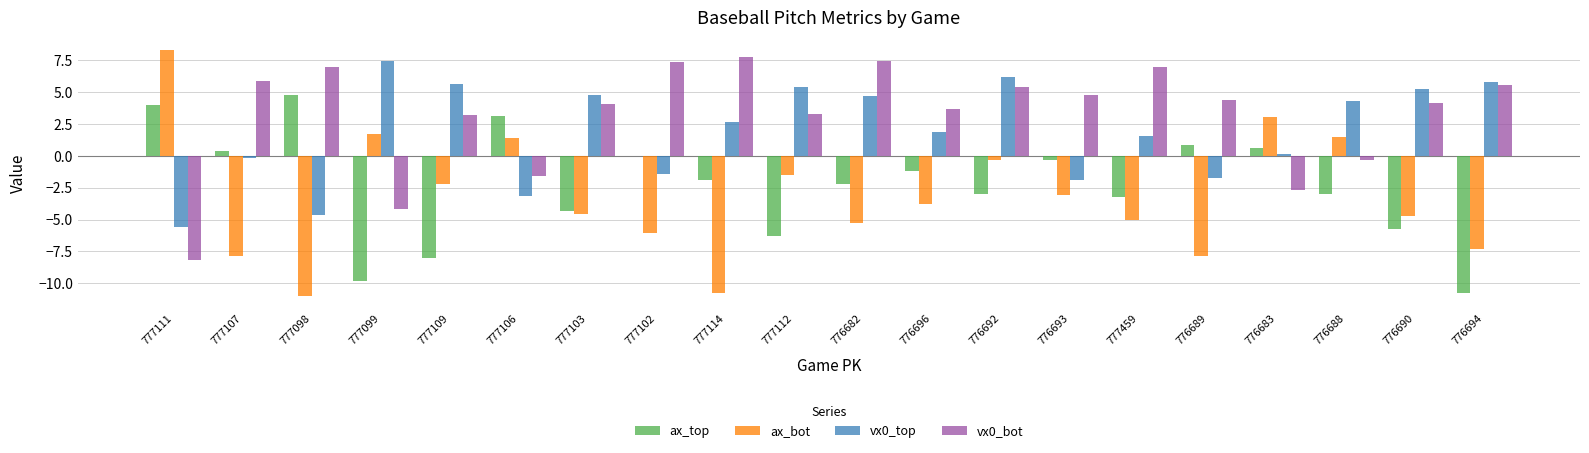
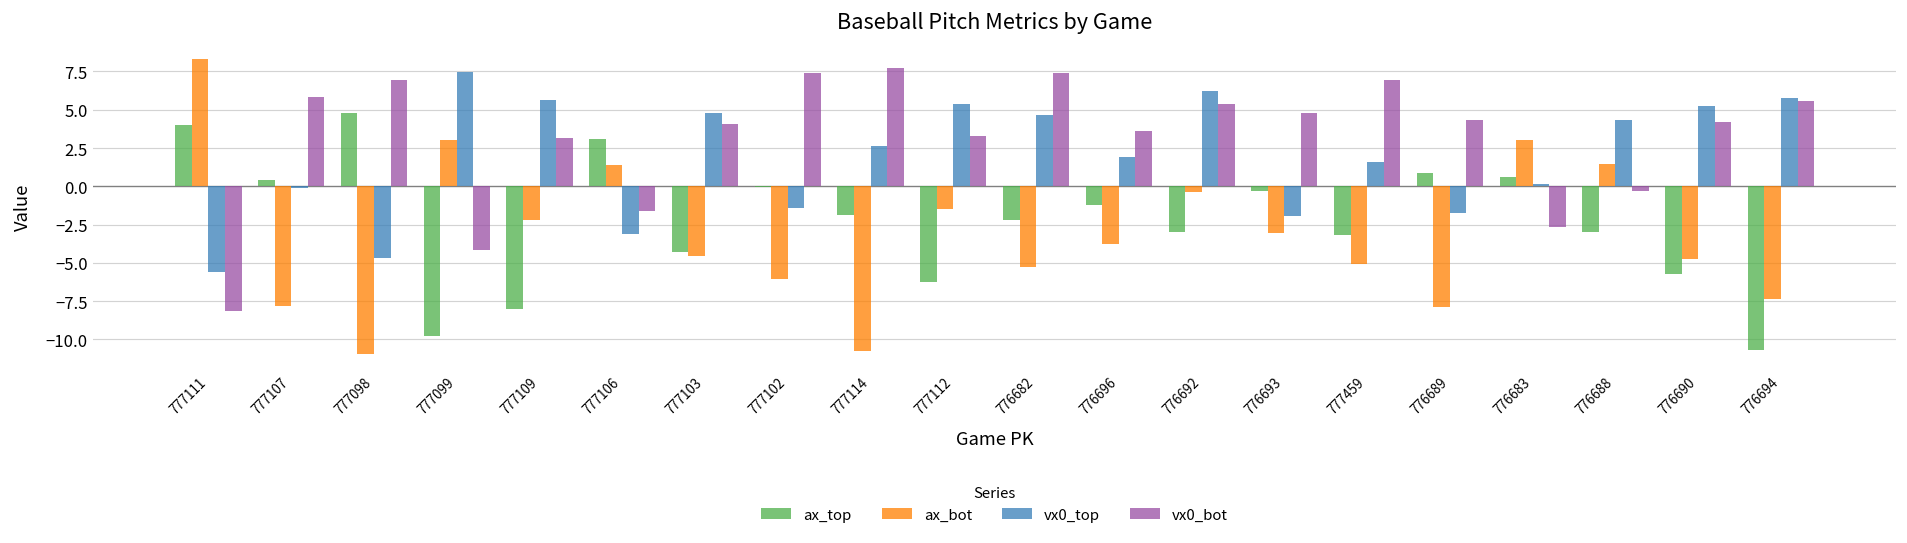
ax_bot, 777099: 1.7 -> 3.0
